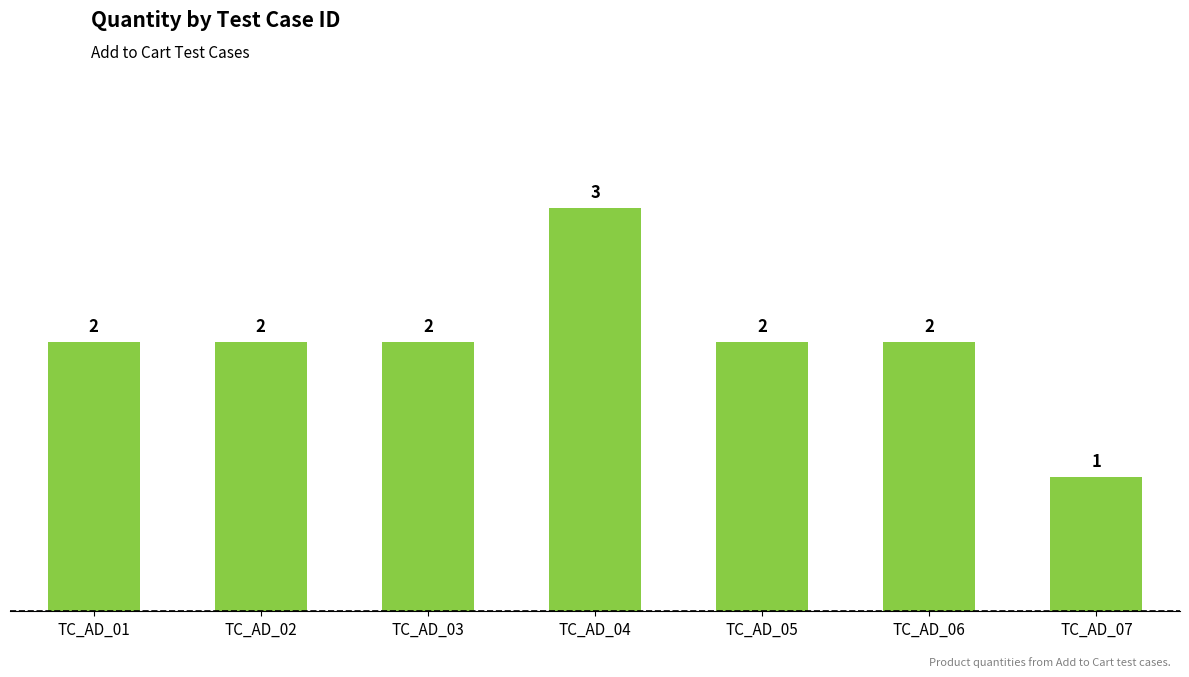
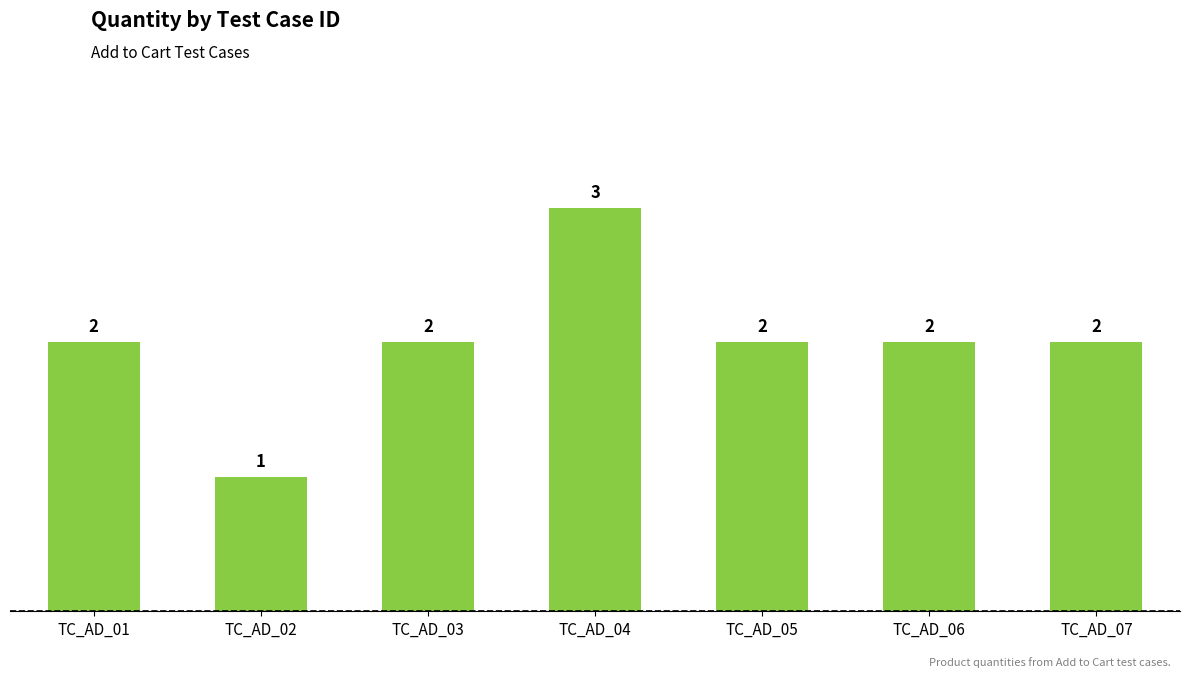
TC_AD_02: 2 -> 1
TC_AD_07: 1 -> 2
